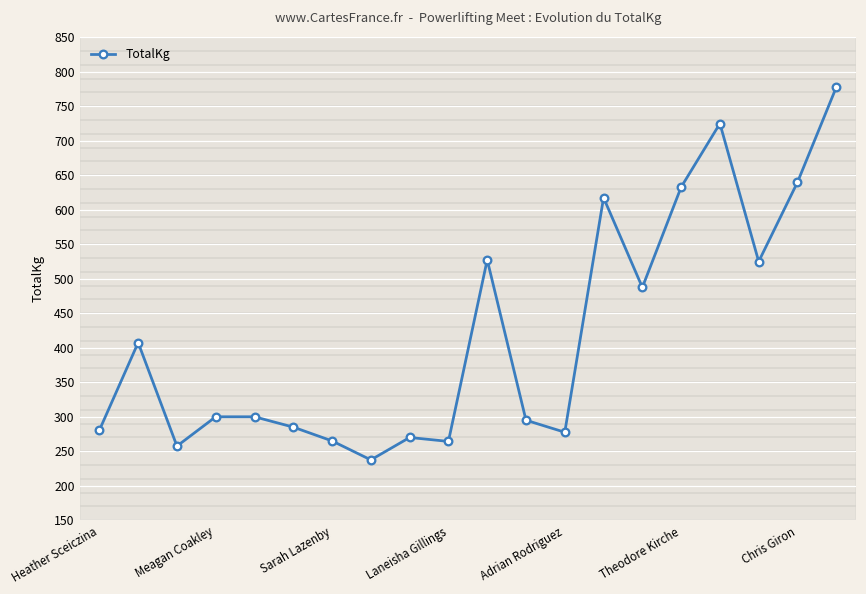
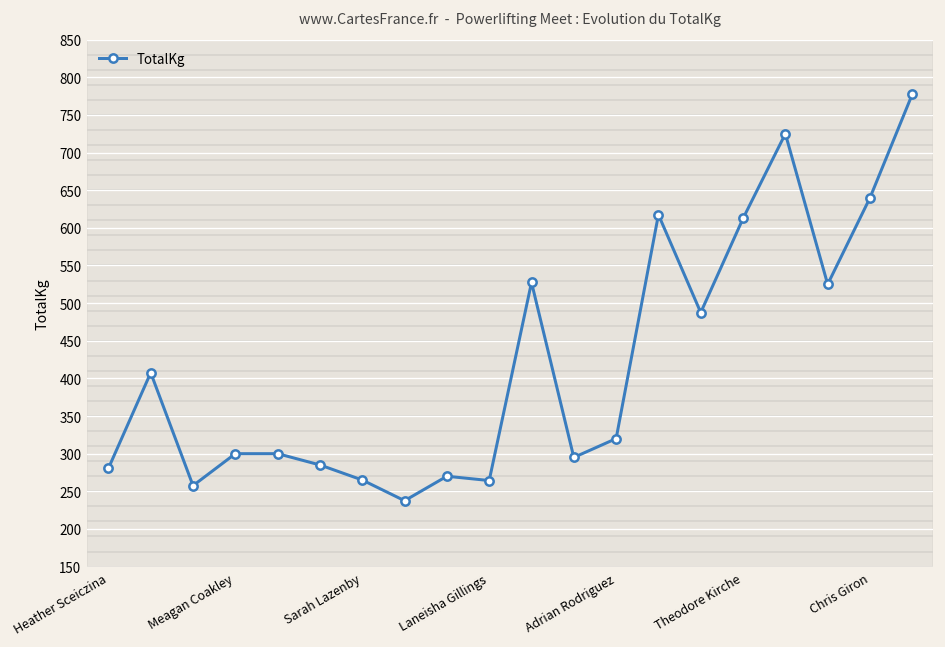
Adrian Rodriguez: 280 -> 320
Theodore Kirche: 630 -> 610
